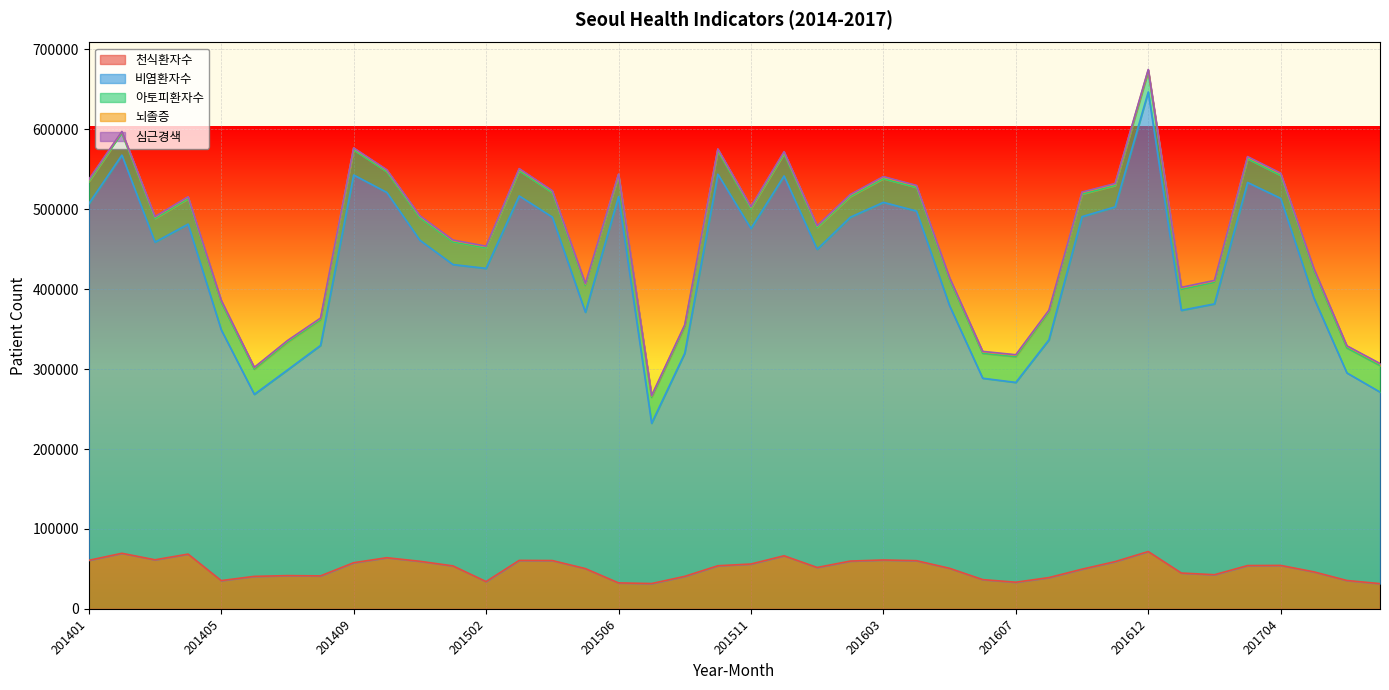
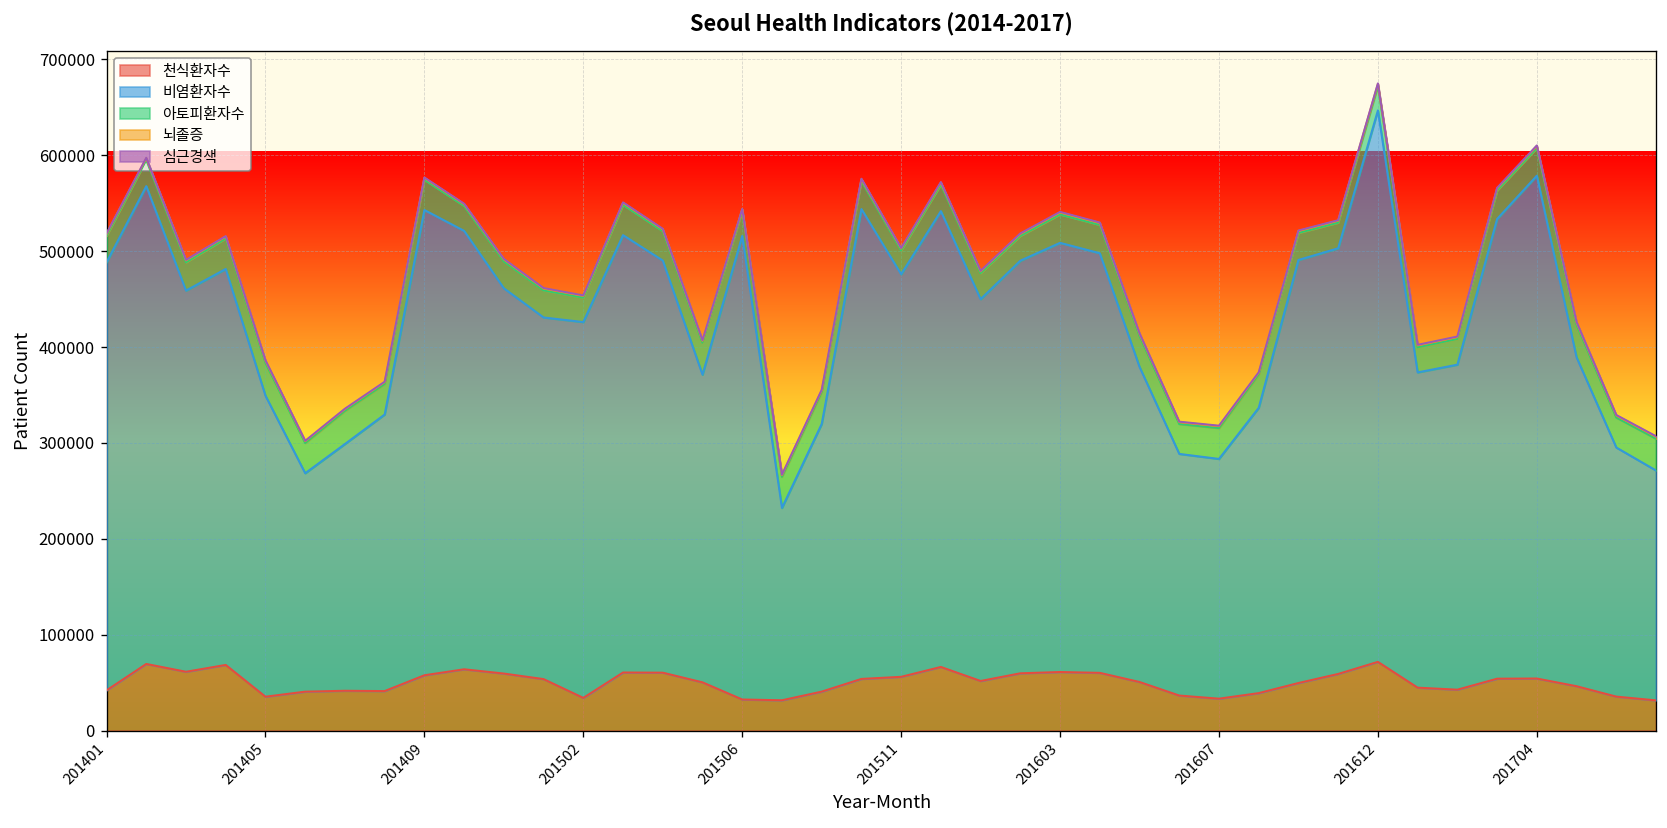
천식환자수, 201401: 60000 -> 40000
비염환자수, 201704: 460000 -> 520000
